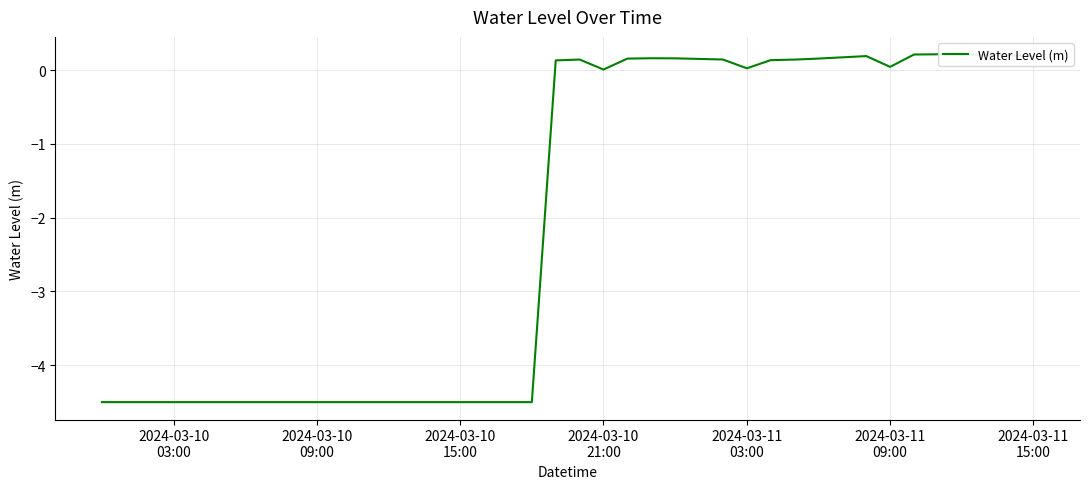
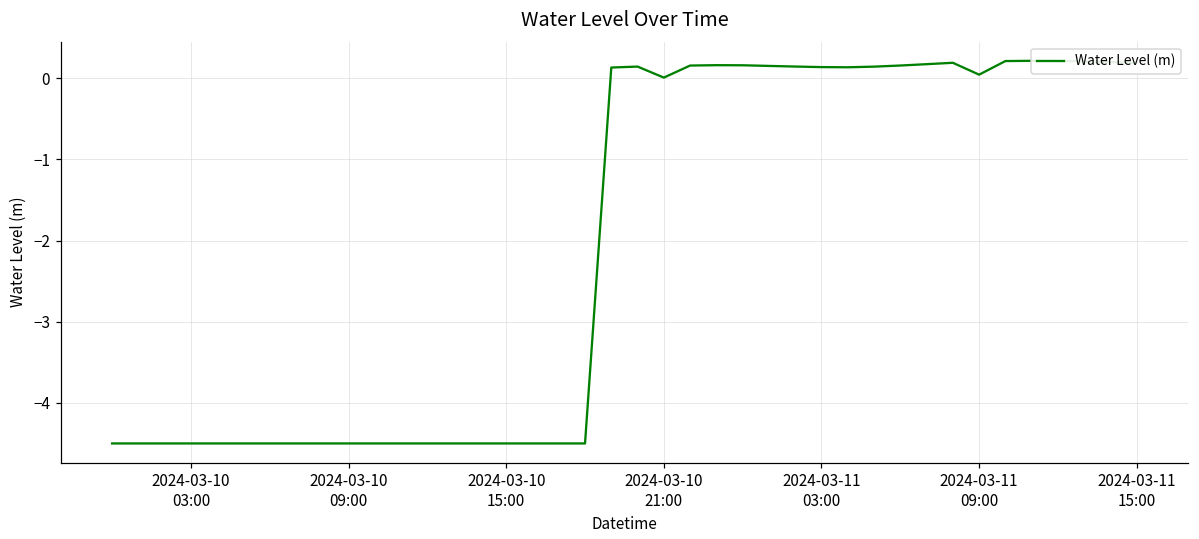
2024-03-11 03:00: 0.0 -> 0.1
